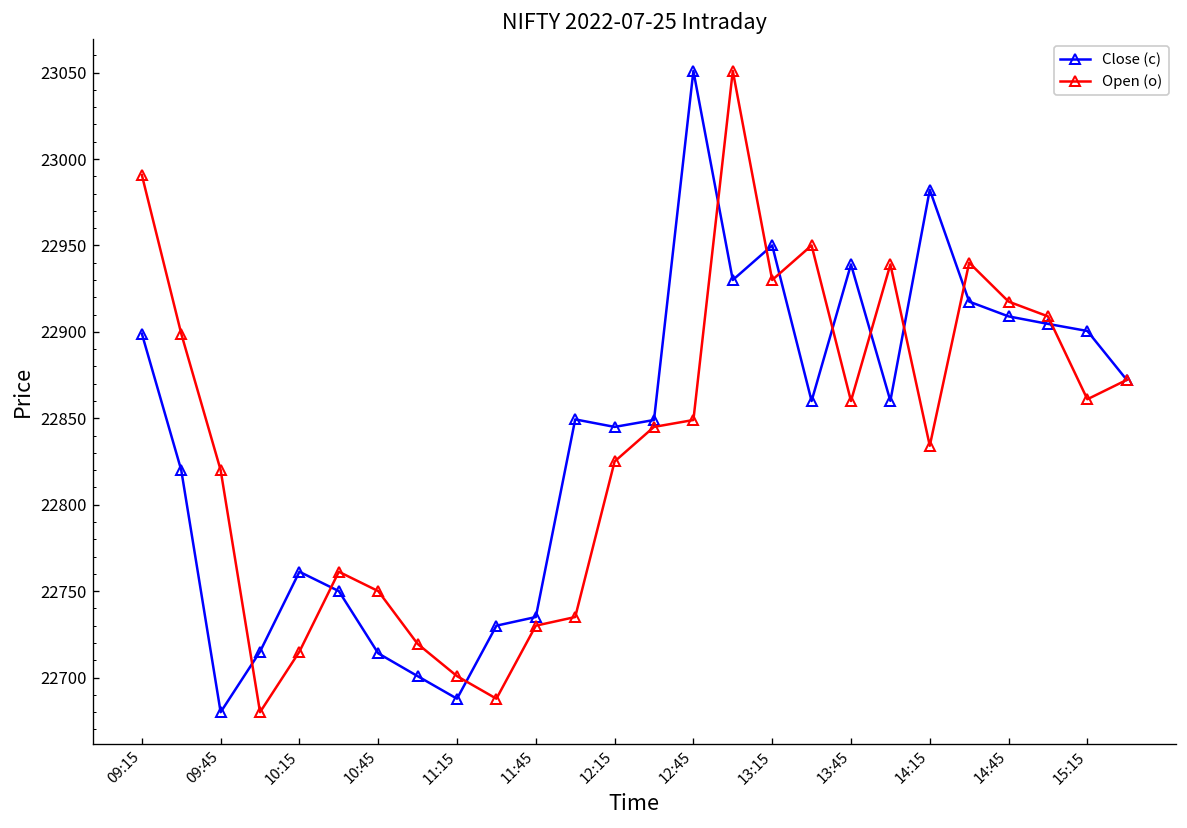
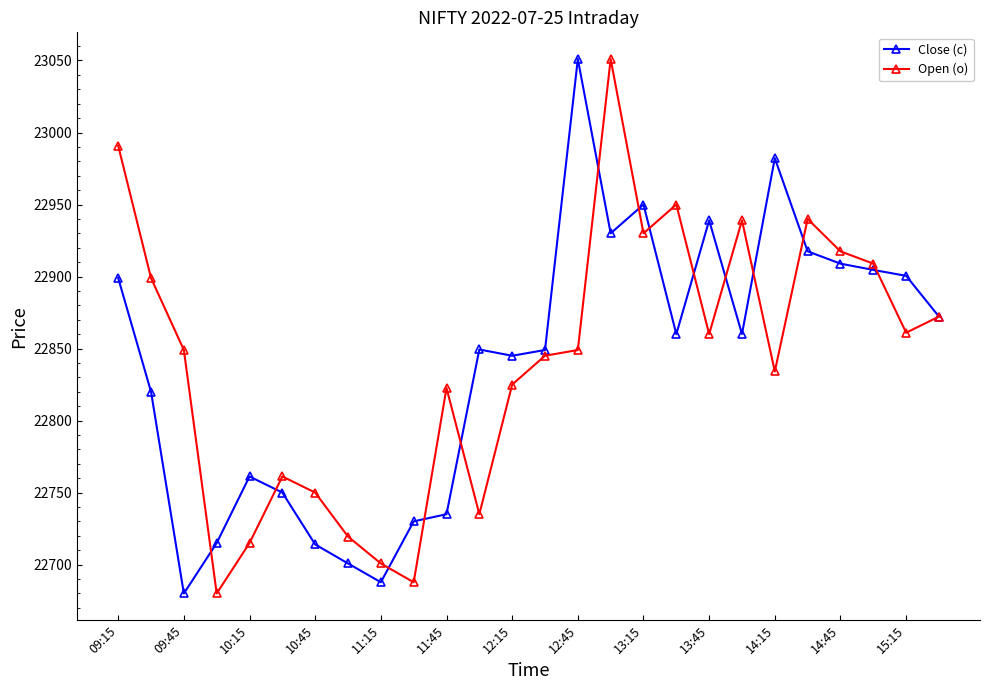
Open (o), 09:45: 22820 -> 22849
Open (o), 11:45: 22730 -> 22823
